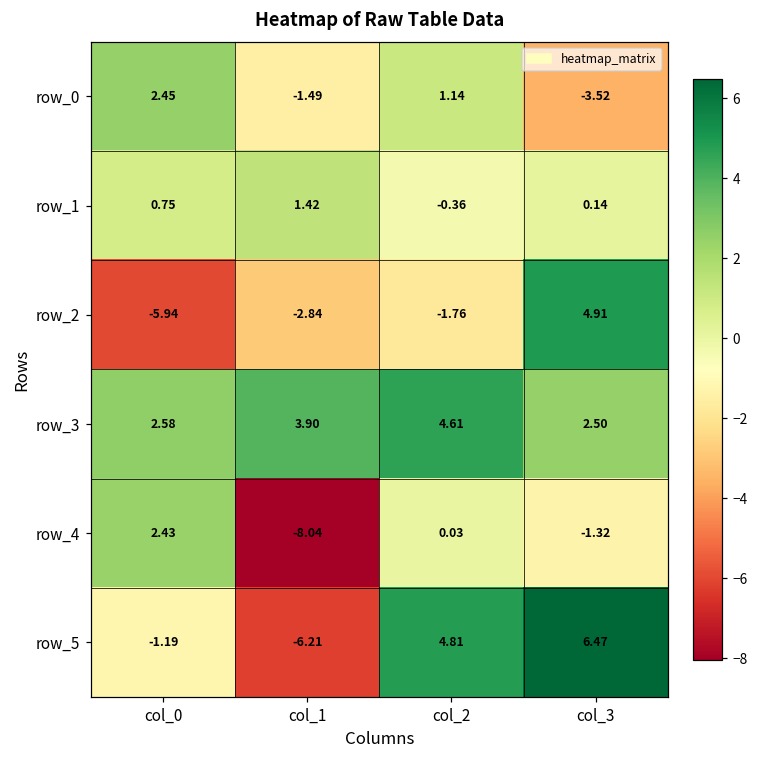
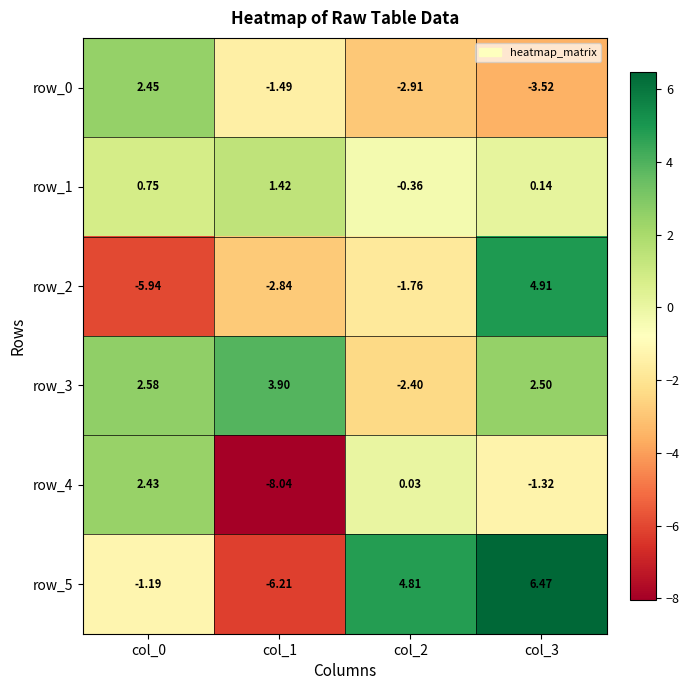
row_0, col_2: 1.14 -> -2.91
row_3, col_2: 4.61 -> -2.40
